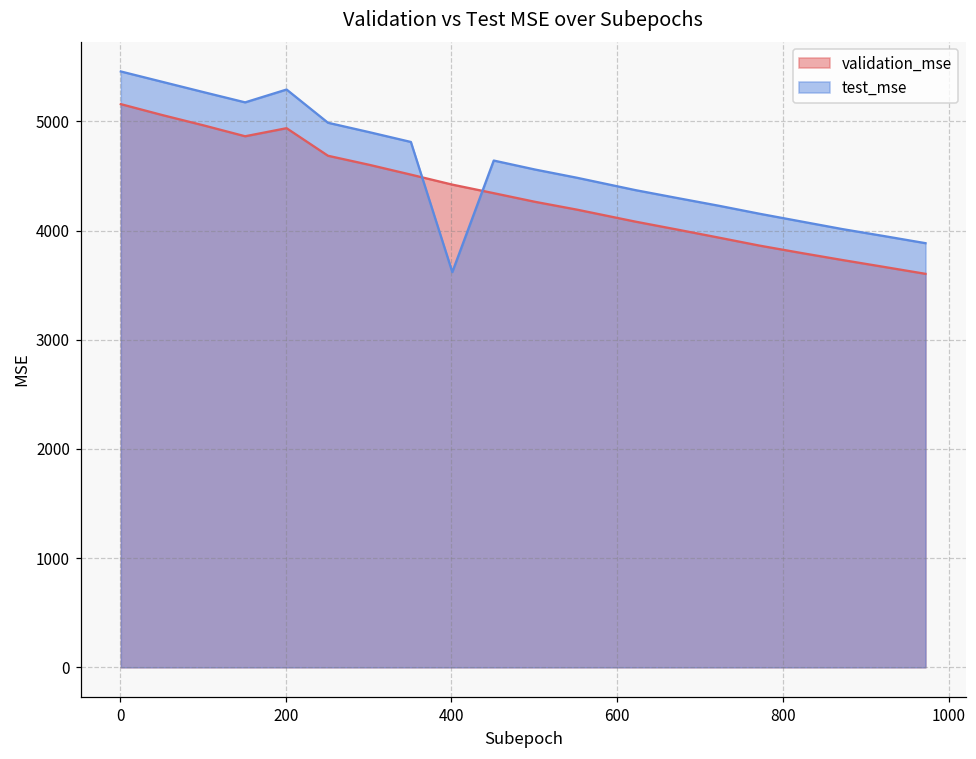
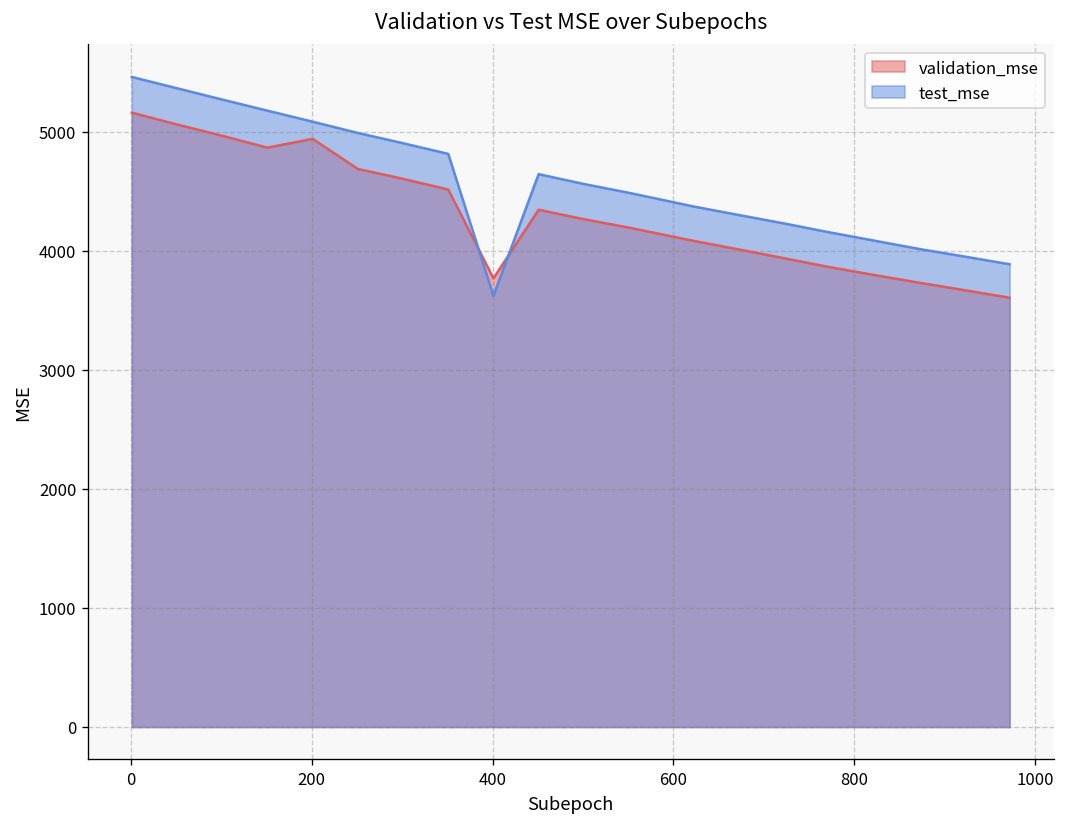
test_mse, 200: 5300 -> 5100
validation_mse, 400: 4400 -> 3800
